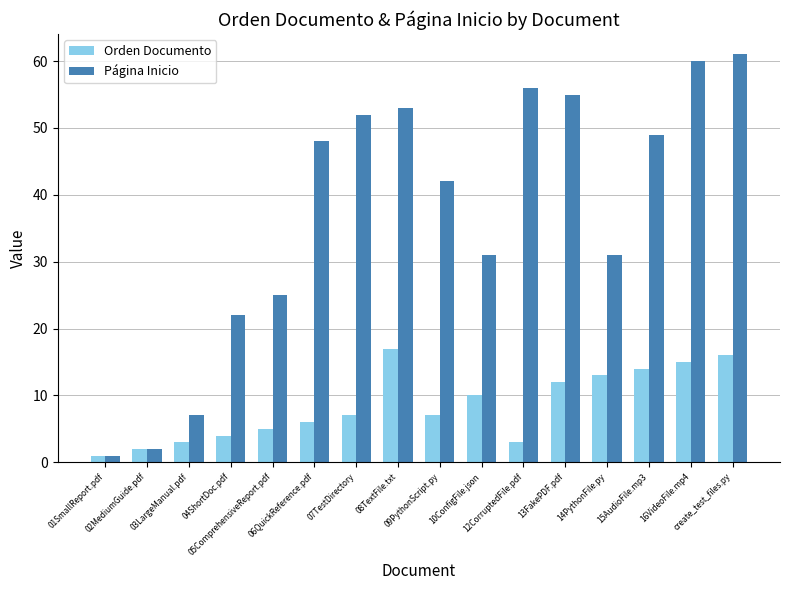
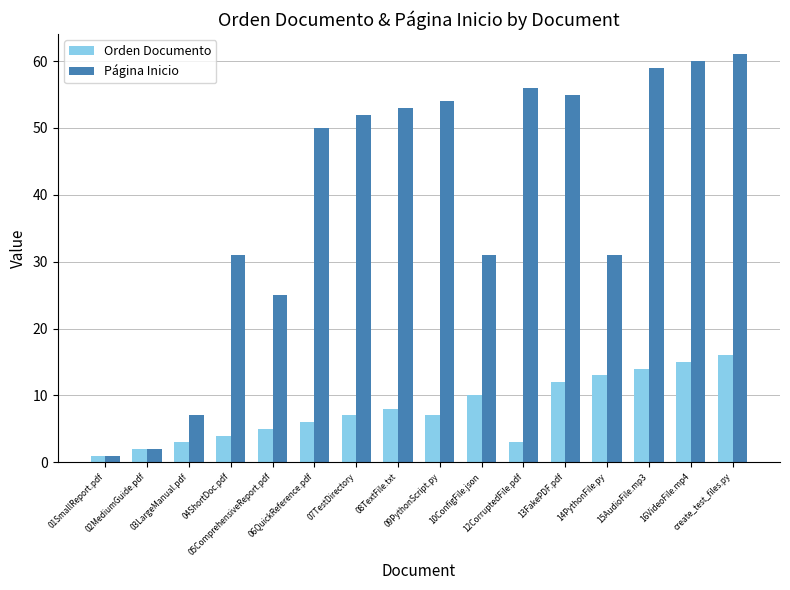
Página Inicio, 04ShortDoc.pdf: 22 -> 31
Página Inicio, 06QuickReference.pdf: 48 -> 50
Orden Documento, 08TextFile.txt: 17 -> 8
Página Inicio, 09PythonScript.py: 42 -> 54
Página Inicio, 15AudioFile.mp3: 49 -> 59
